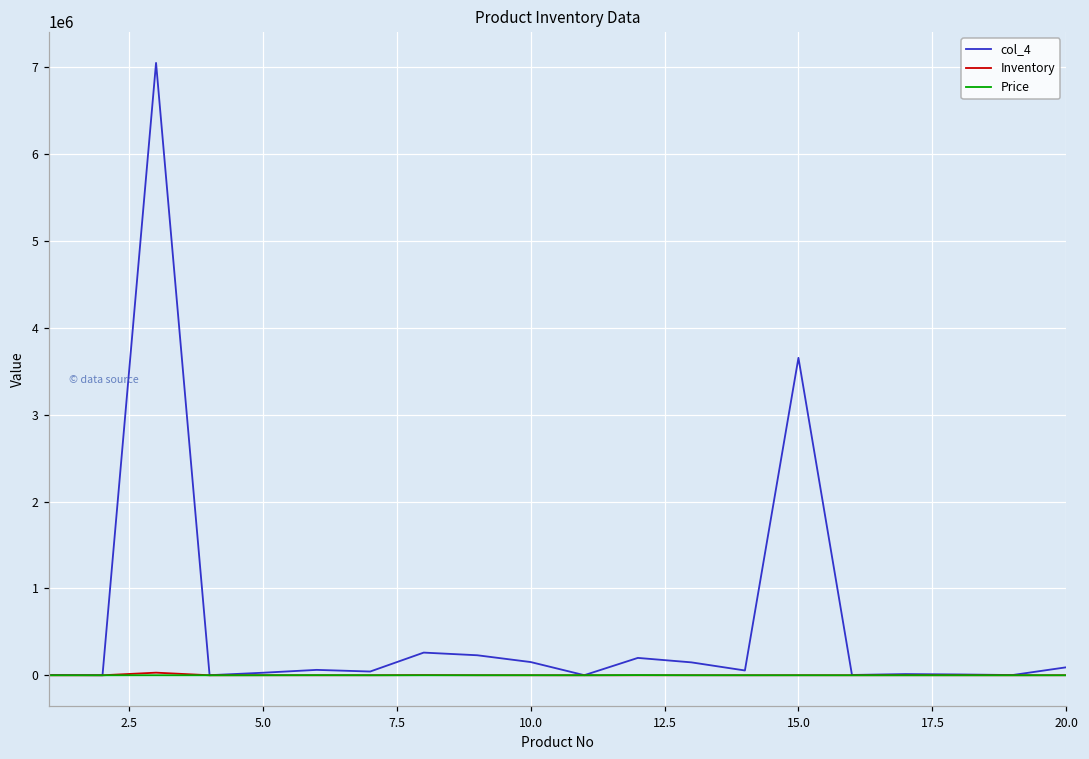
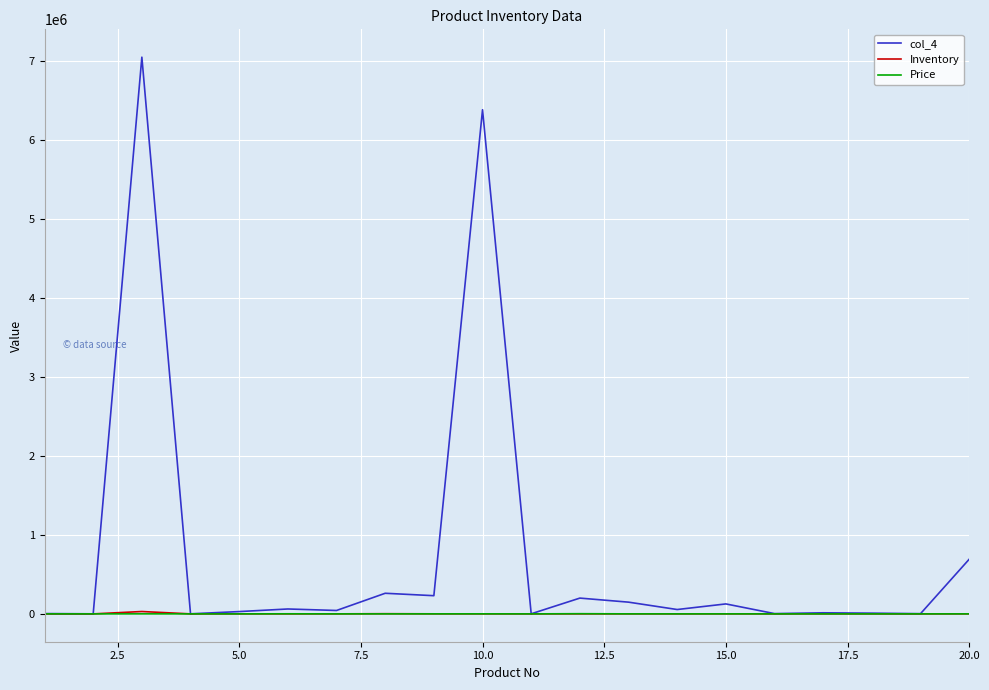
col_4, 10.0: 200000 -> 6400000
col_4, 15.0: 3700000 -> 100000
col_4, 20.0: 100000 -> 700000
